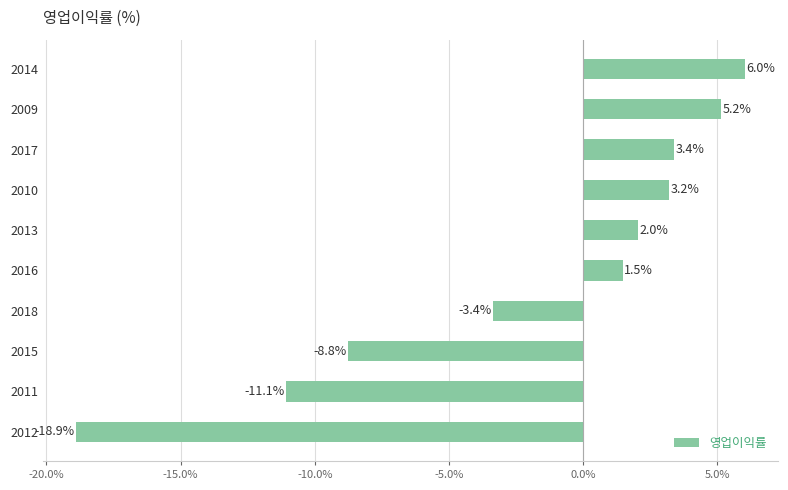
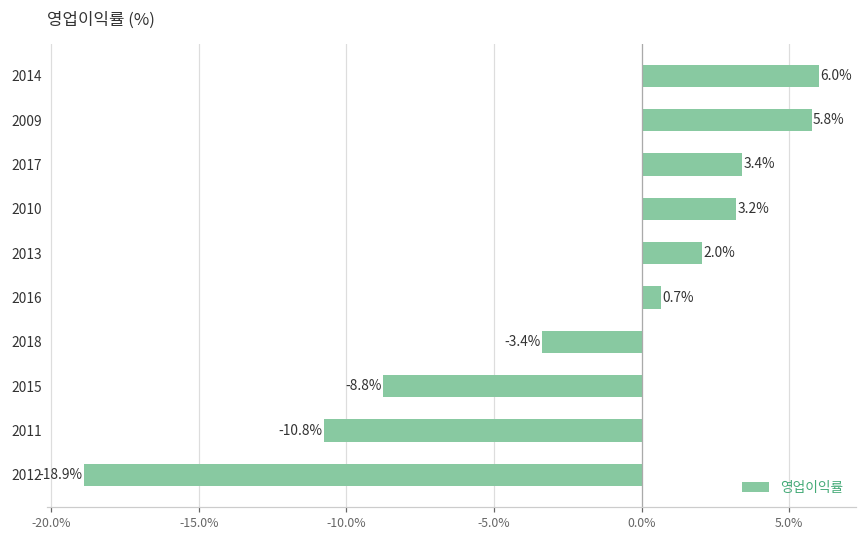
2009: 5.2% -> 5.8%
2016: 1.5% -> 0.7%
2011: -11.1% -> -10.8%
